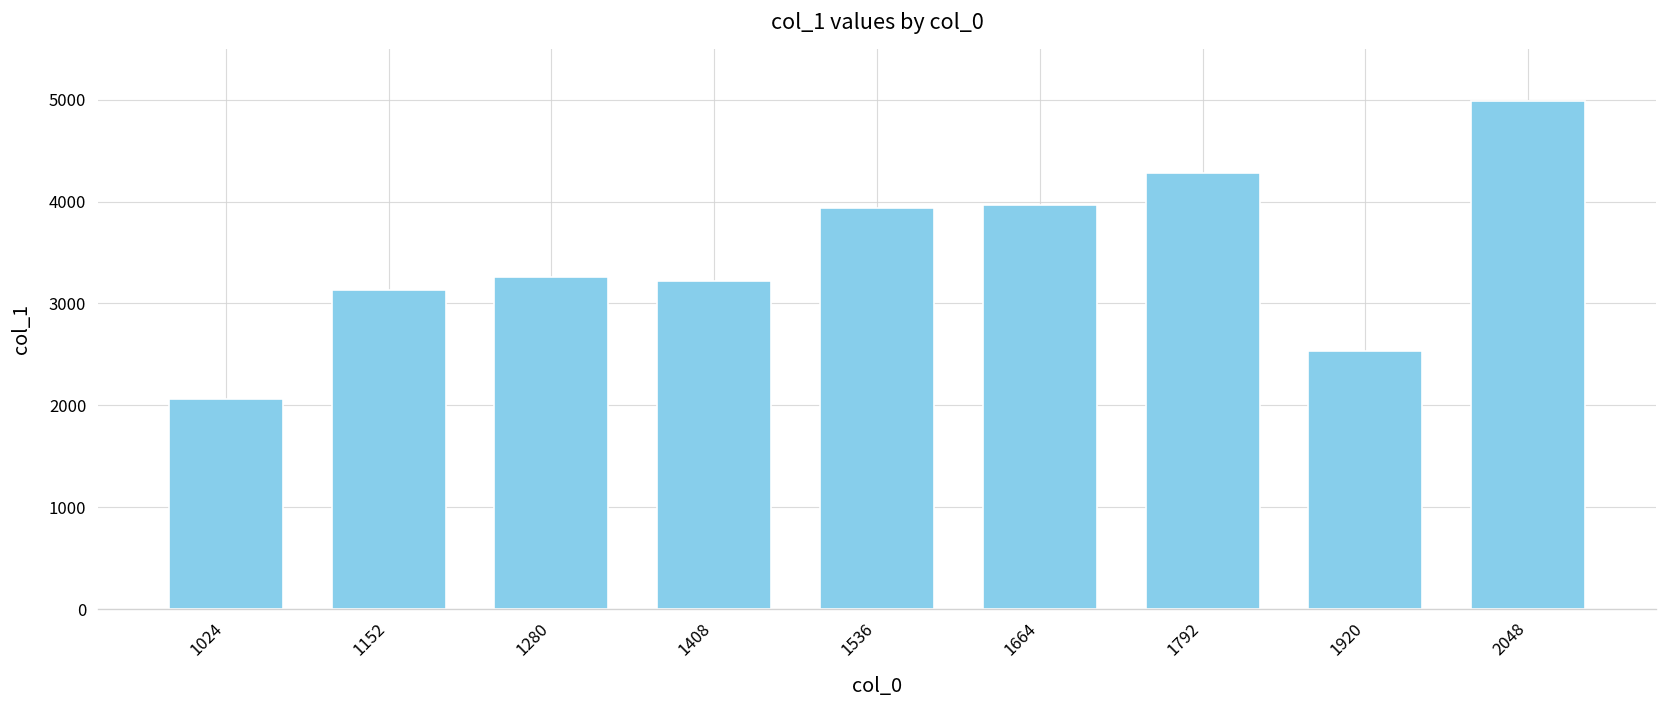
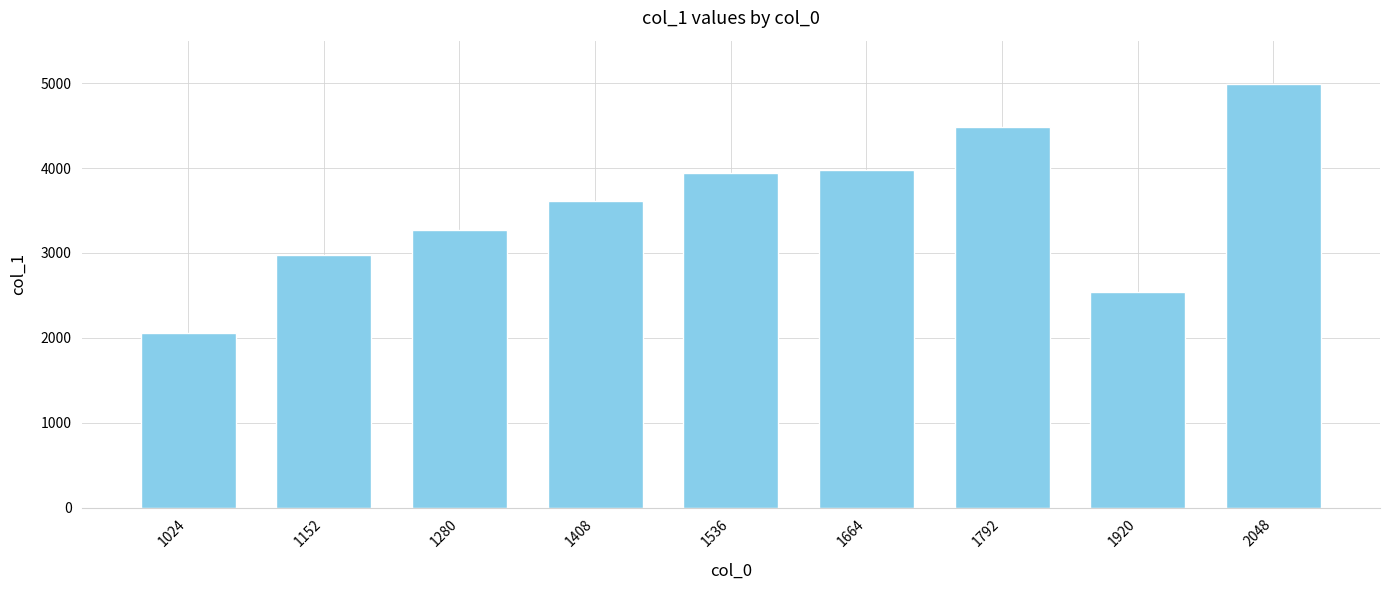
1152: 3100 -> 3000
1408: 3200 -> 3600
1792: 4300 -> 4500
